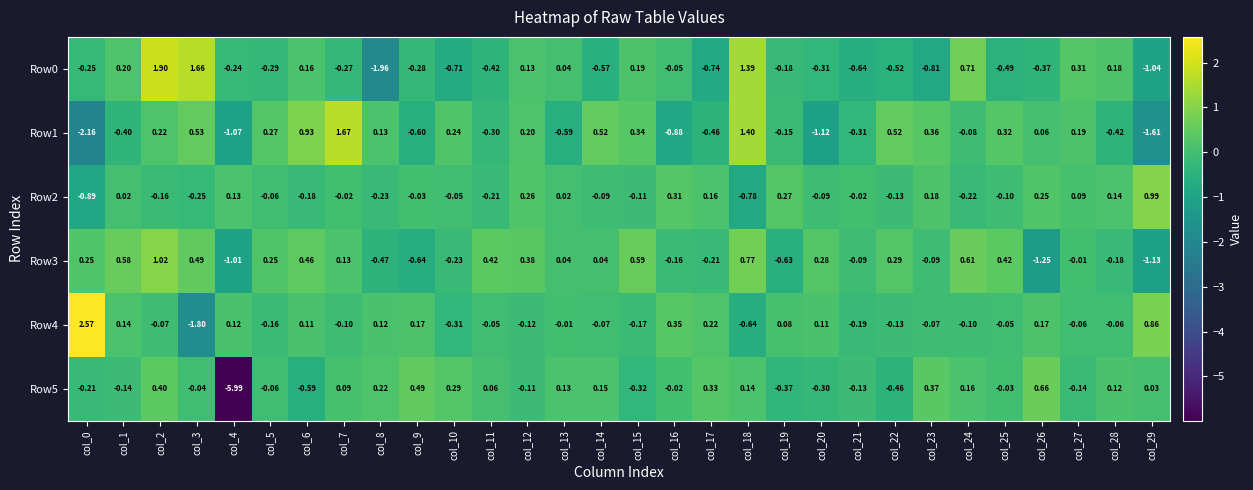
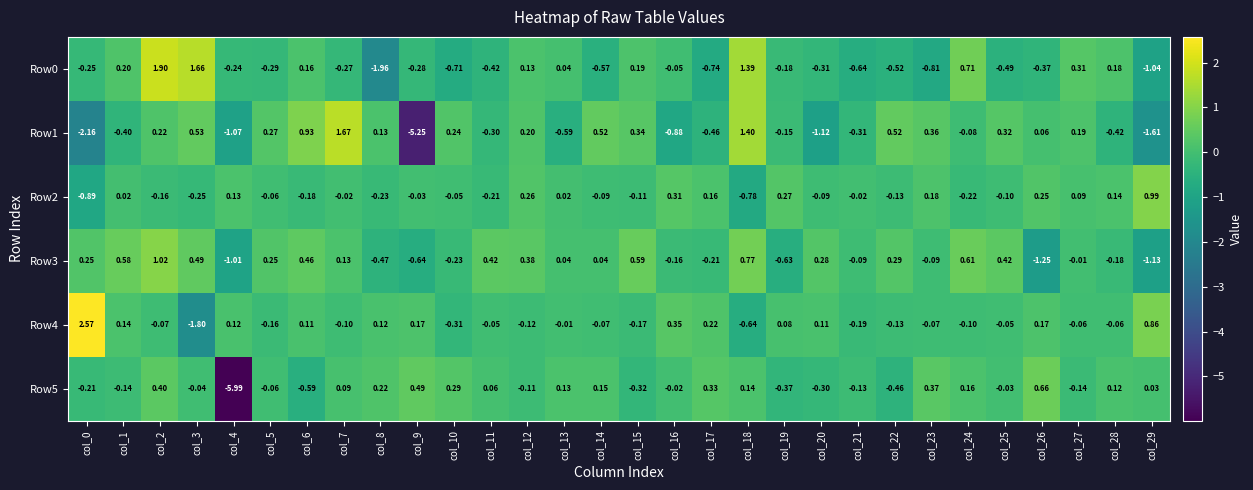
Row1, col_9: -0.60 -> -5.25
